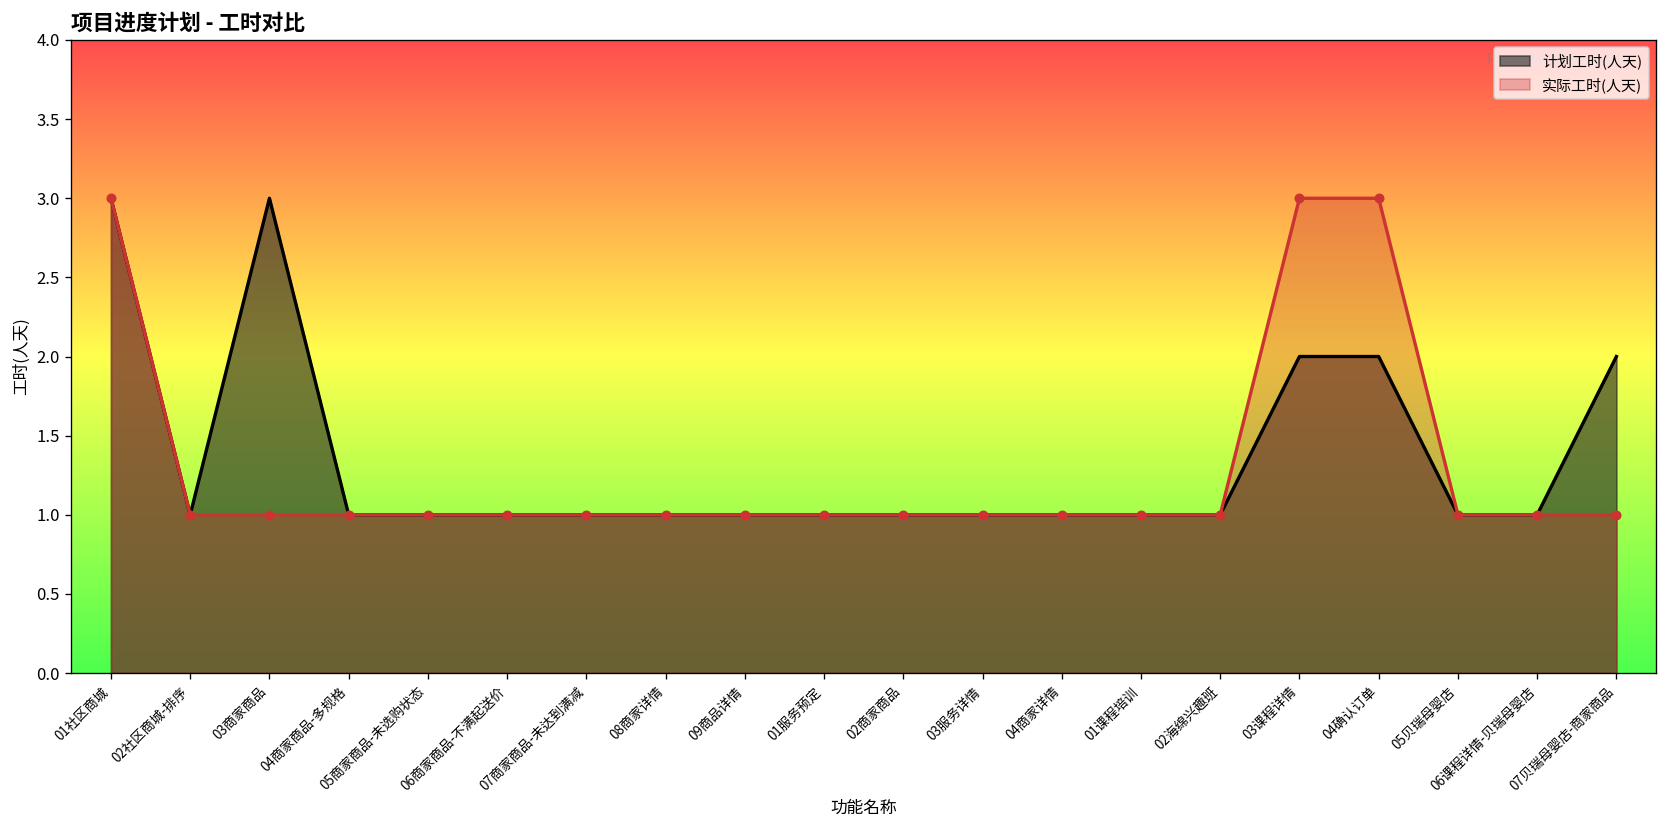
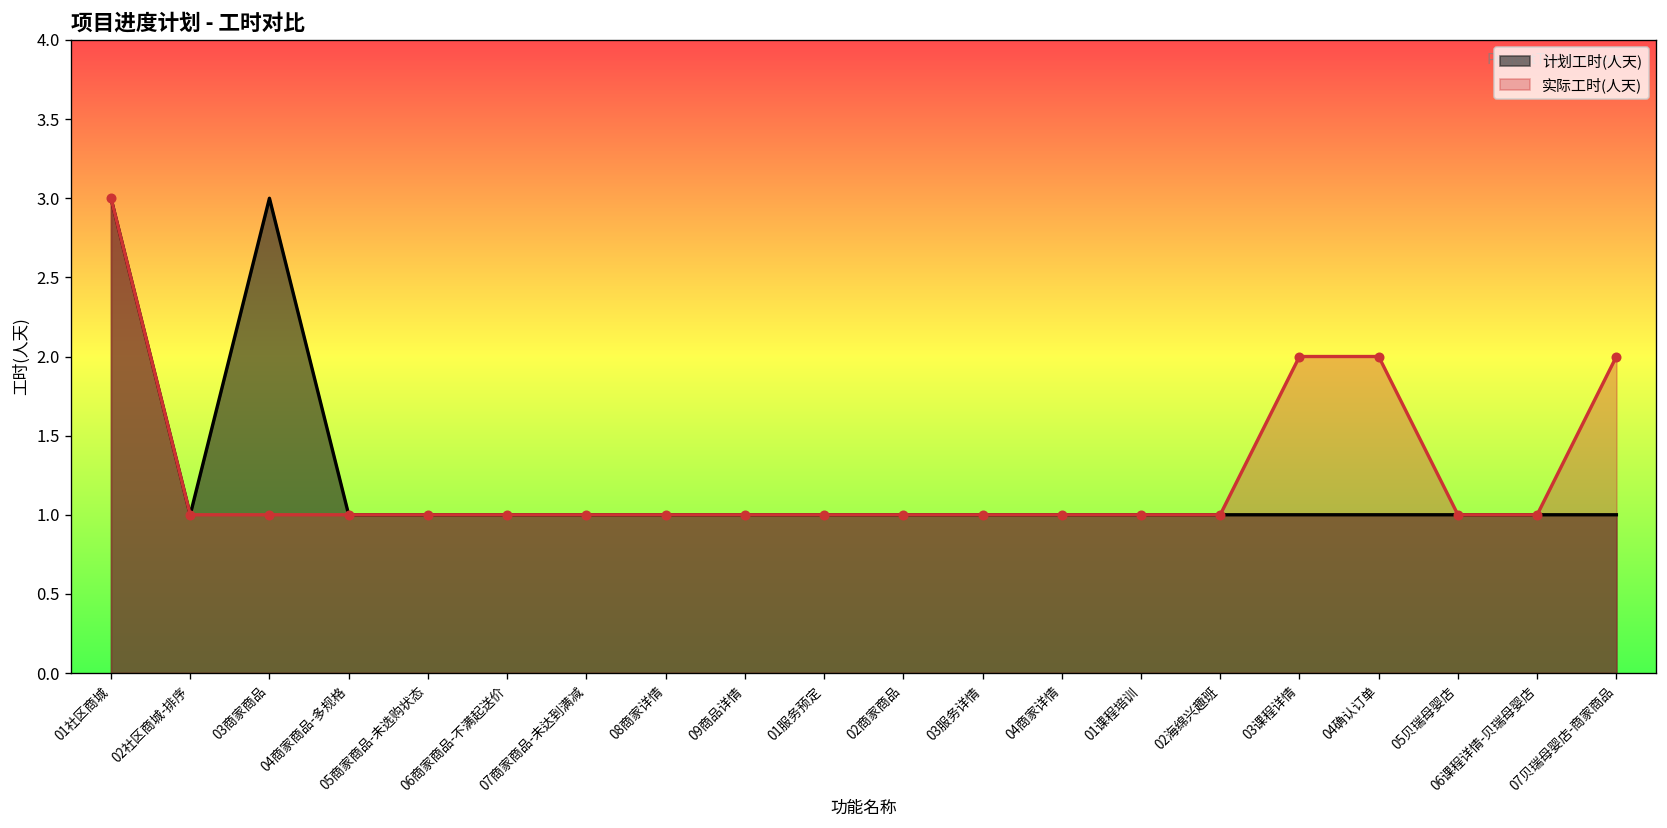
计划工时(人天), 03课程详情: 2 -> 1
实际工时(人天), 03课程详情: 3 -> 2
计划工时(人天), 04确认订单: 2 -> 1
实际工时(人天), 04确认订单: 3 -> 2
计划工时(人天), 07贝瑞母婴店-商家商品: 2 -> 1
实际工时(人天), 07贝瑞母婴店-商家商品: 1 -> 2
